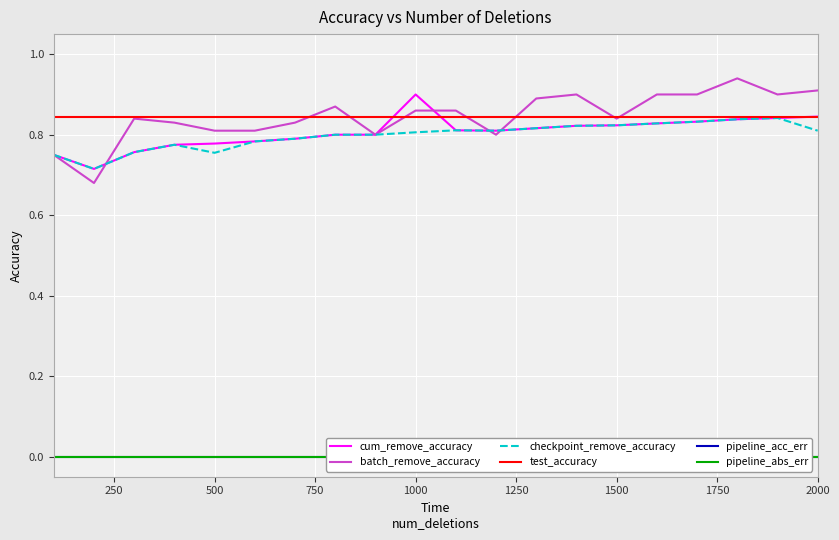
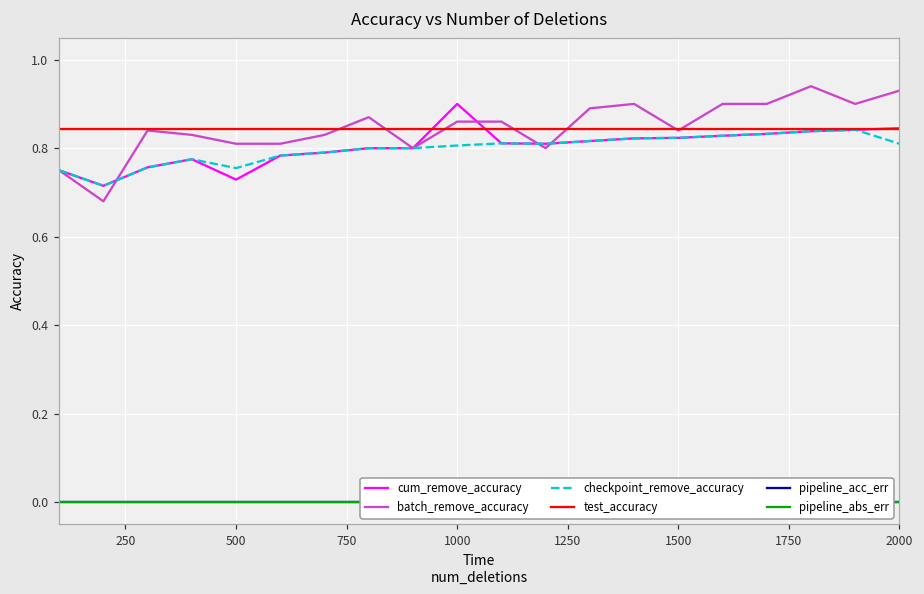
cum_remove_accuracy, 500: 0.78 -> 0.73
batch_remove_accuracy, 2000: 0.91 -> 0.93
